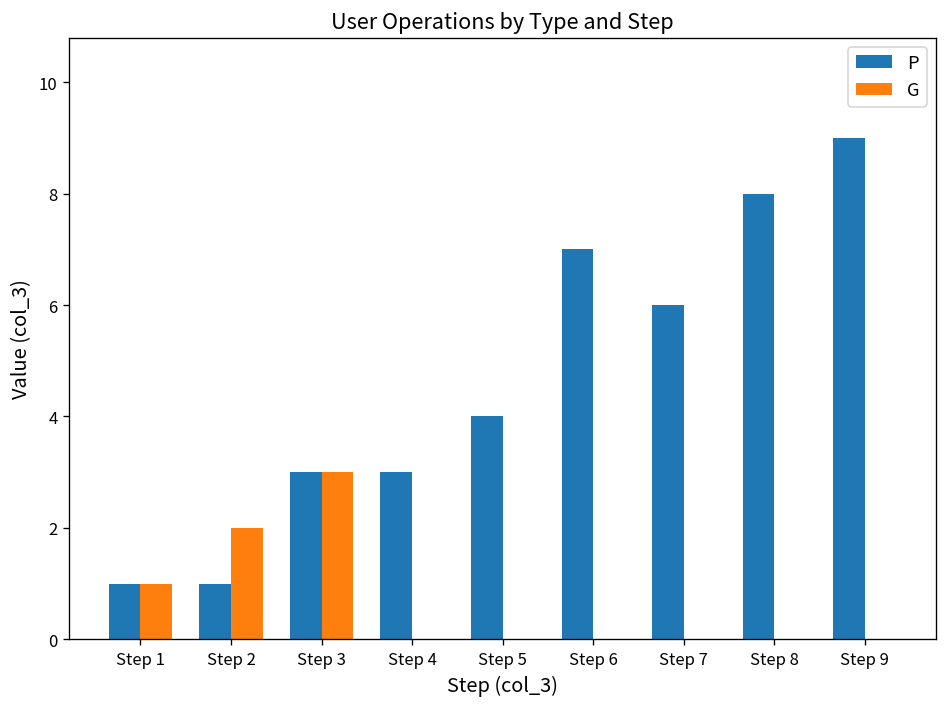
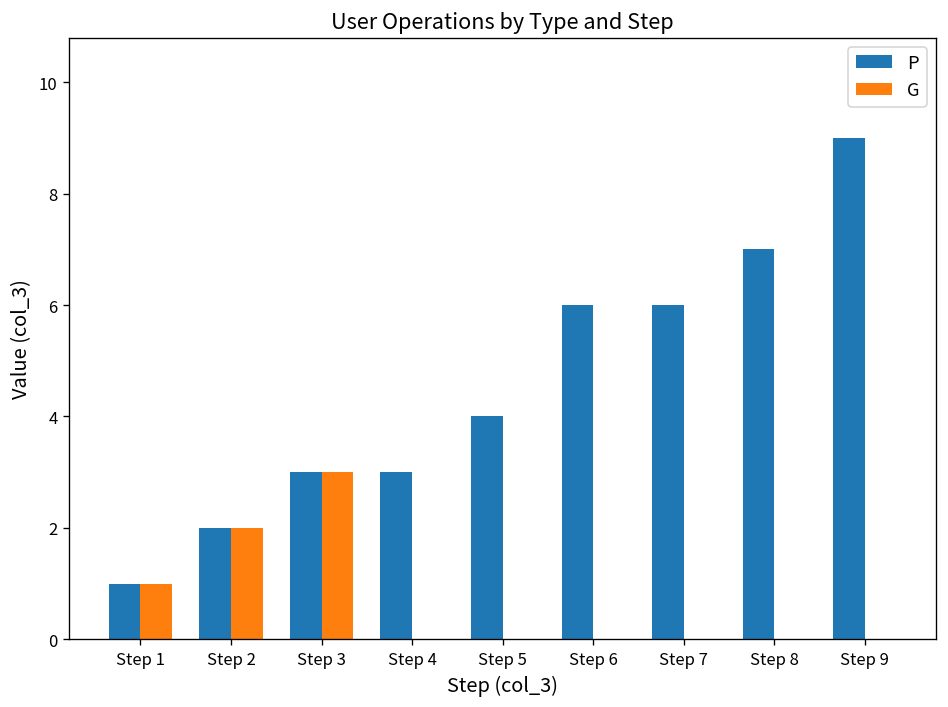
P, Step 2: 1 -> 2
P, Step 6: 7 -> 6
P, Step 8: 8 -> 7
